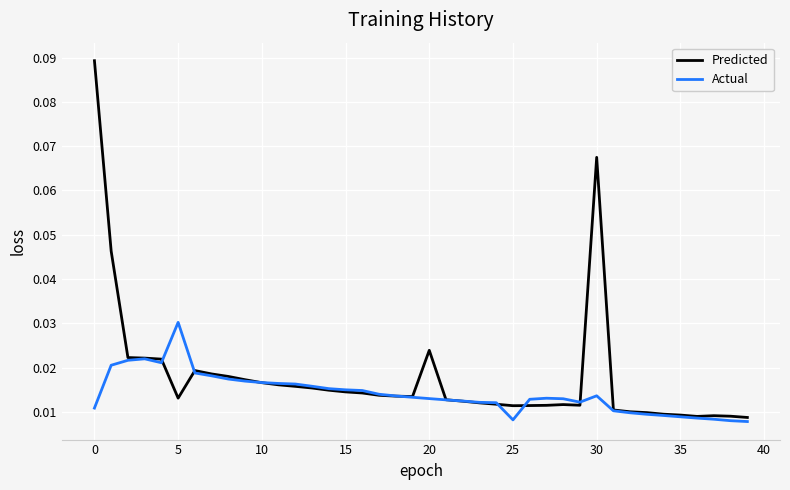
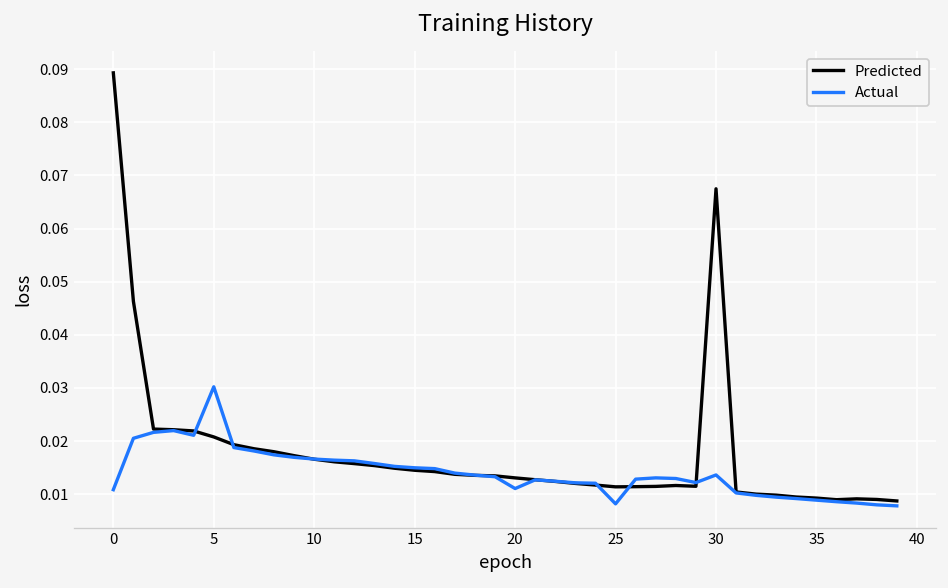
Predicted, 5: 0.013 -> 0.021
Predicted, 20: 0.024 -> 0.013
Actual, 20: 0.013 -> 0.011
